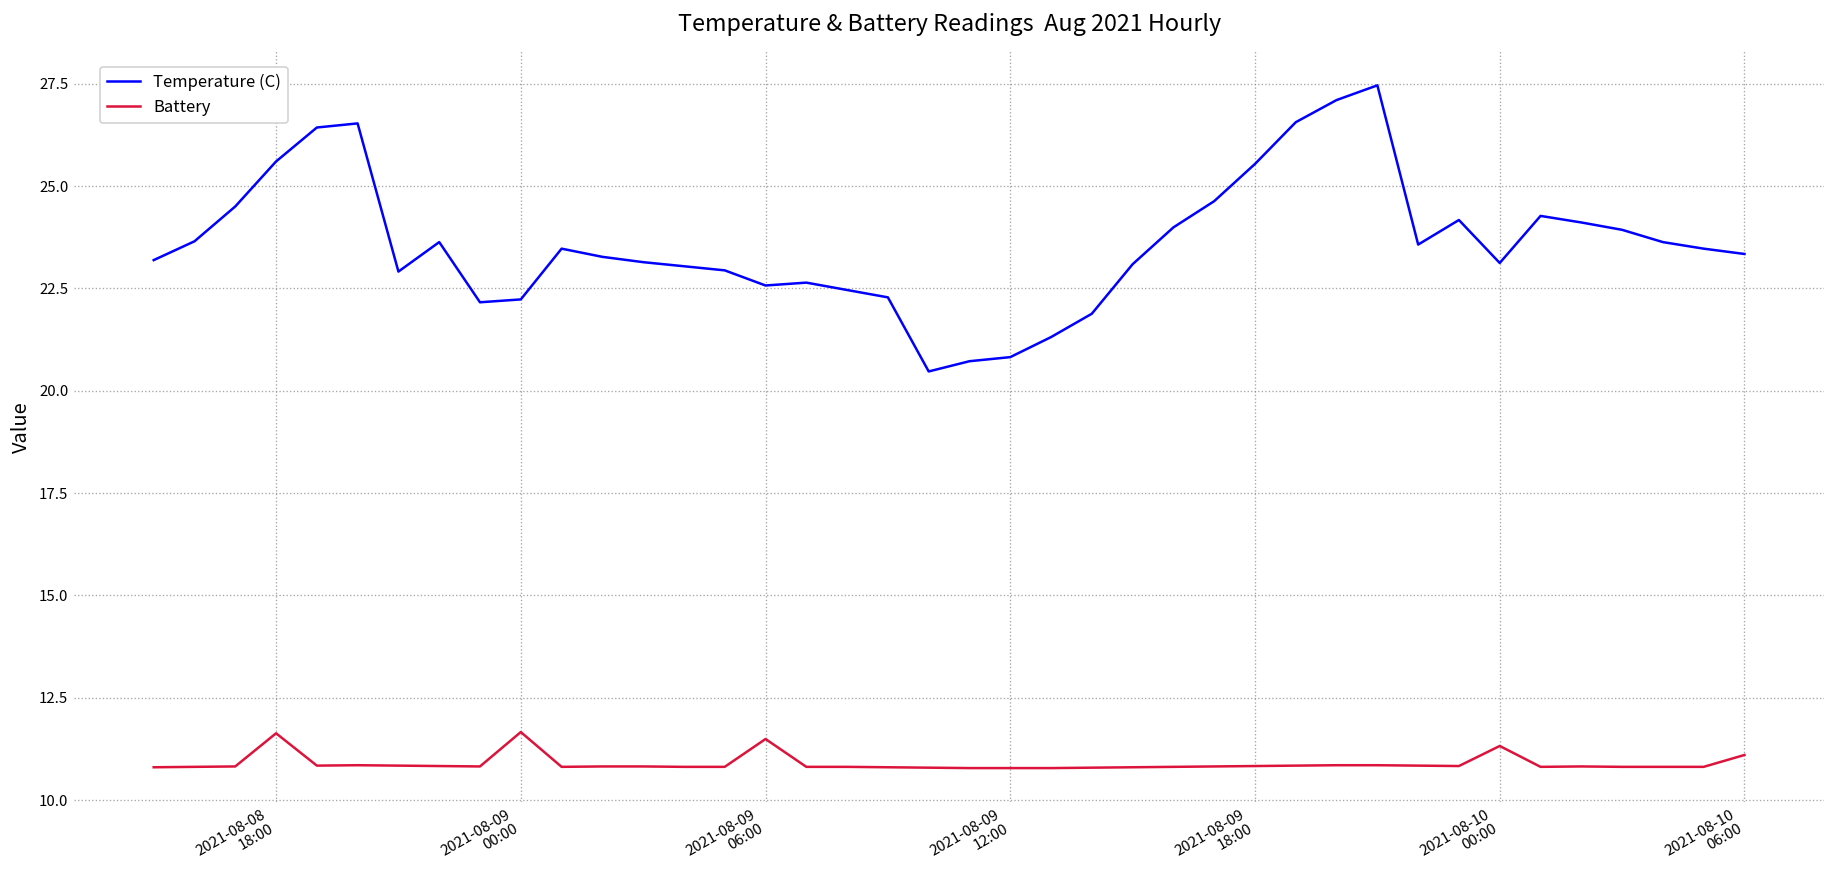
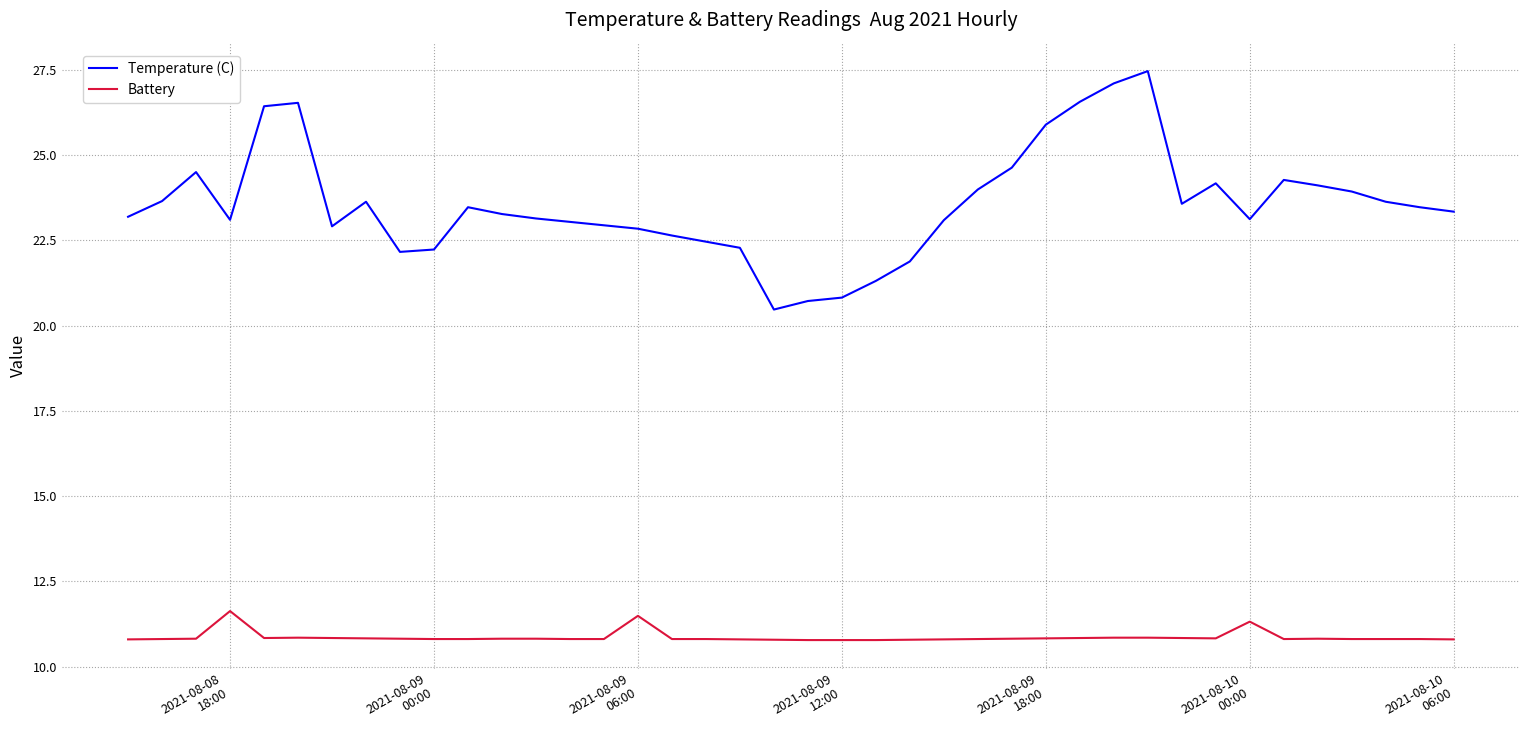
Temperature (C), 2021-08-08 18:00: 25.6 -> 23.1
Battery, 2021-08-09 00:00: 11.7 -> 10.8
Temperature (C), 2021-08-09 06:00: 22.6 -> 22.8
Temperature (C), 2021-08-09 18:00: 25.5 -> 25.9
Battery, 2021-08-10 06:00: 11.1 -> 10.8
